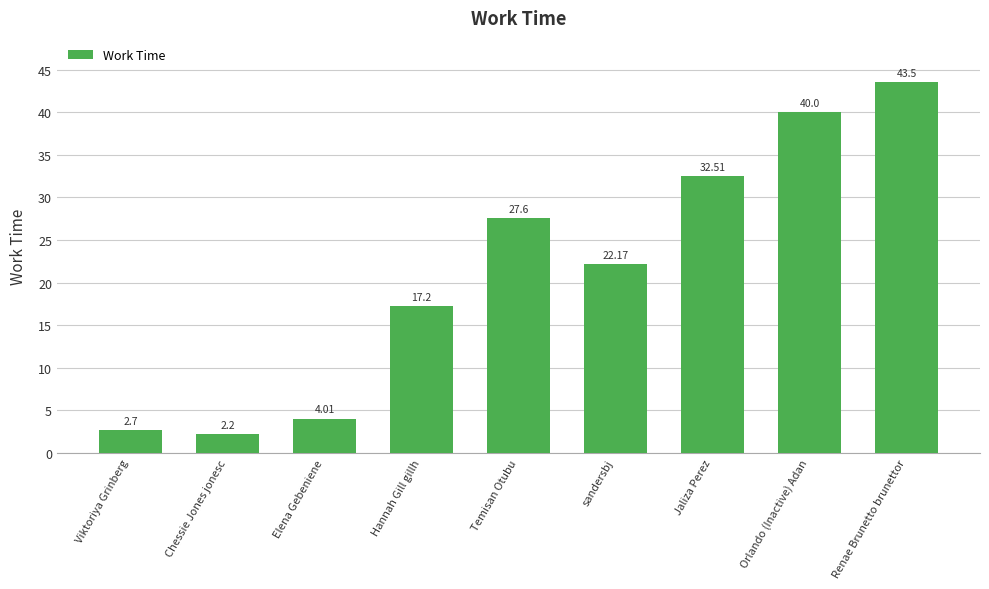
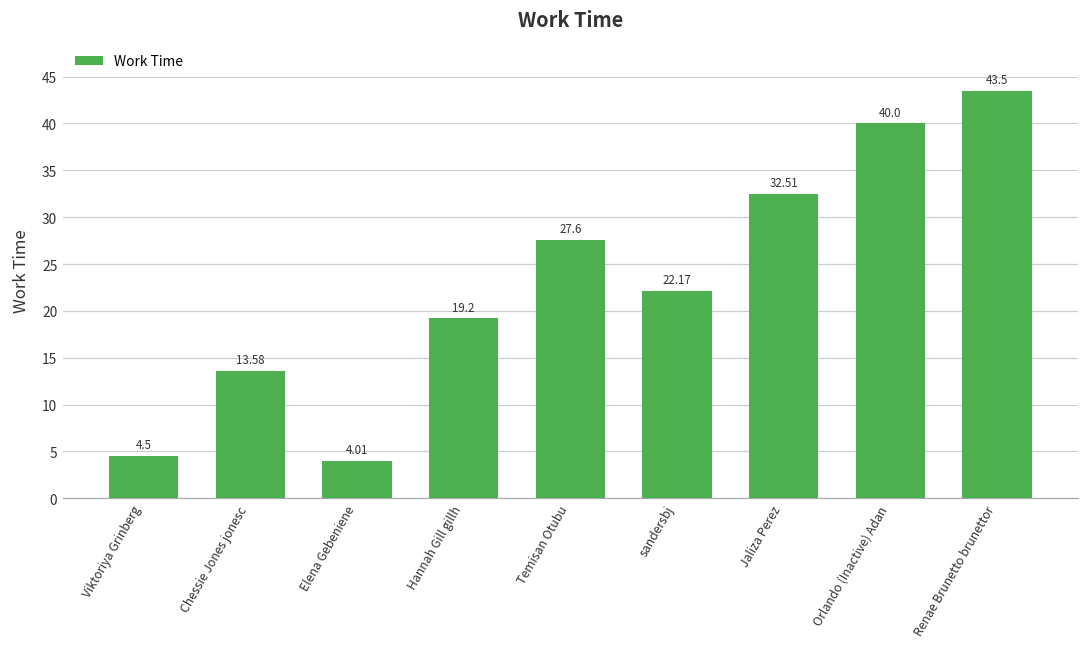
Viktoriya Grinberg: 2.7 -> 4.5
Chessie Jones jonesc: 2.2 -> 13.58
Hannah Gill gillh: 17.2 -> 19.2
